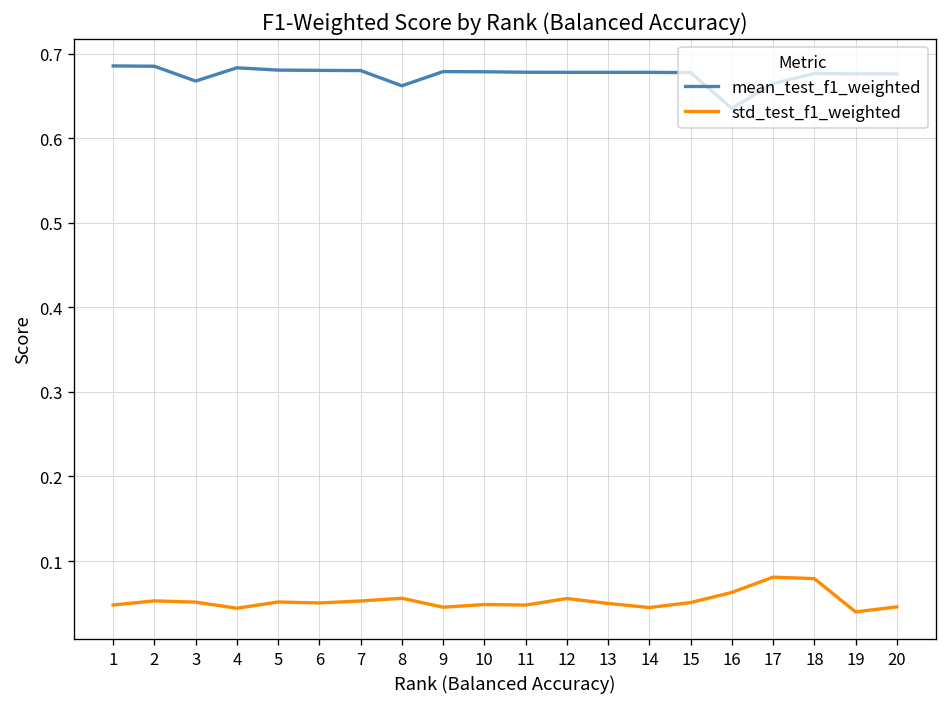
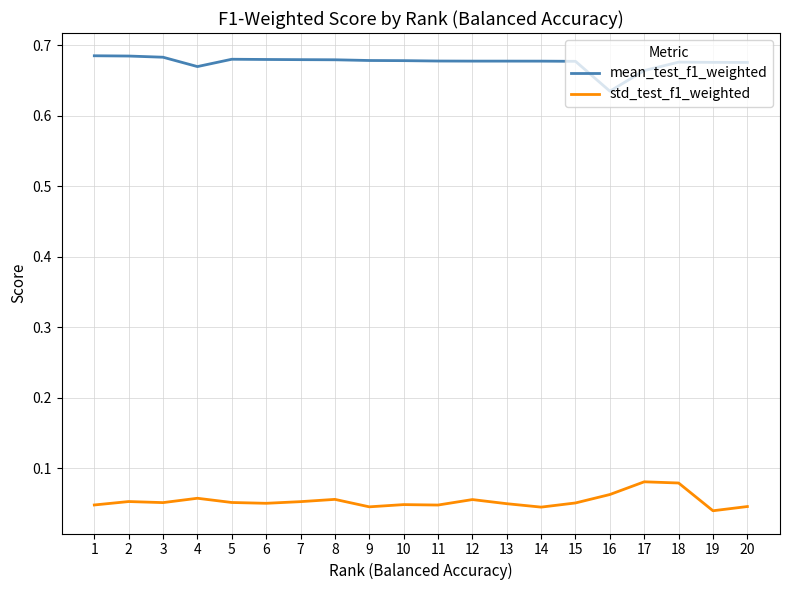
mean_test_f1_weighted, 3: 0.67 -> 0.68
mean_test_f1_weighted, 4: 0.68 -> 0.67
std_test_f1_weighted, 4: 0.04 -> 0.06
mean_test_f1_weighted, 8: 0.66 -> 0.68
